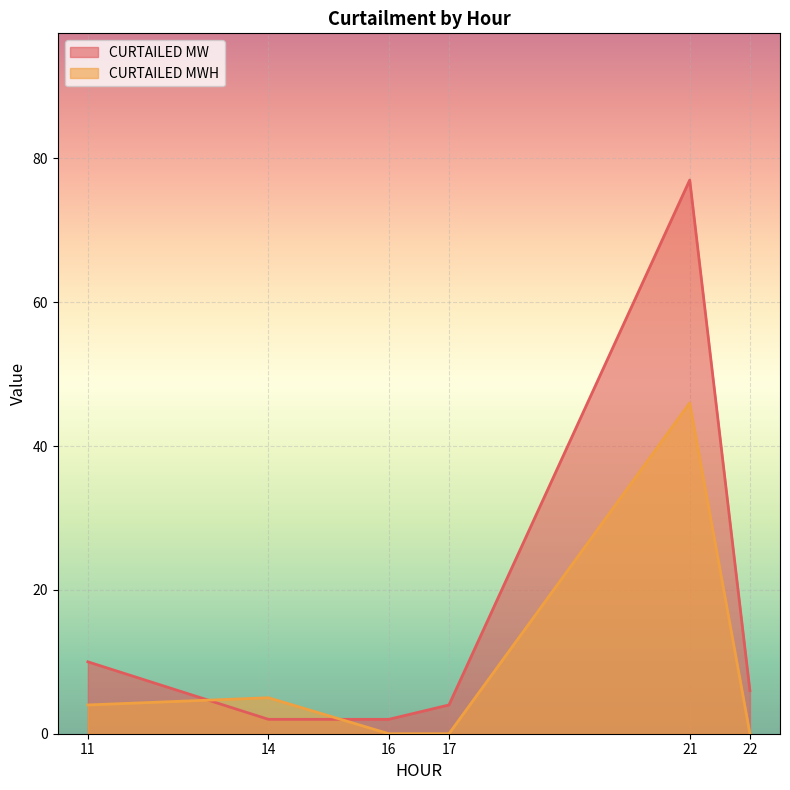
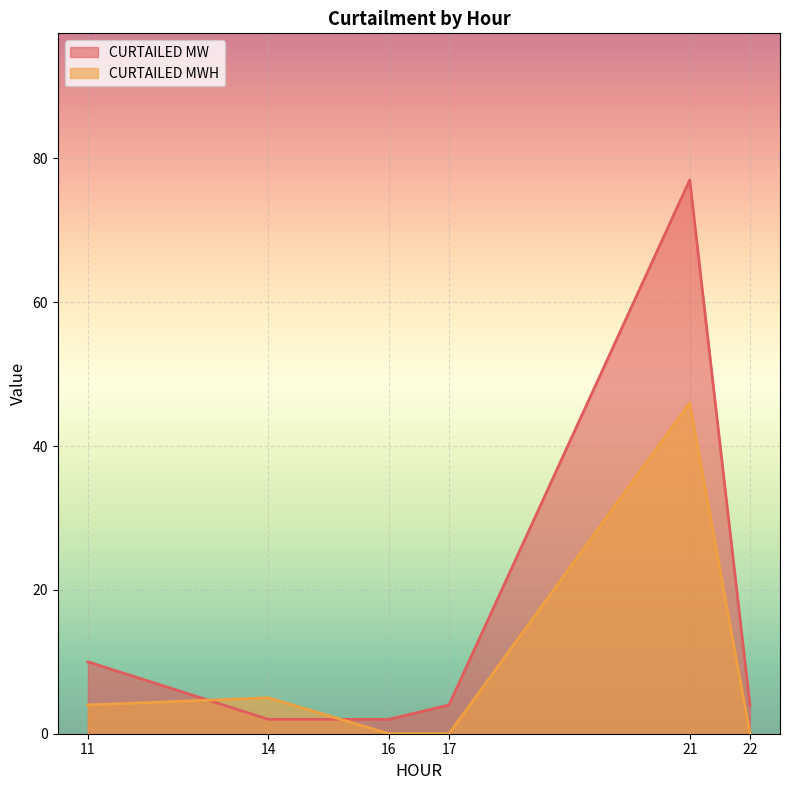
CURTAILED MW, 22: 6 -> 4
